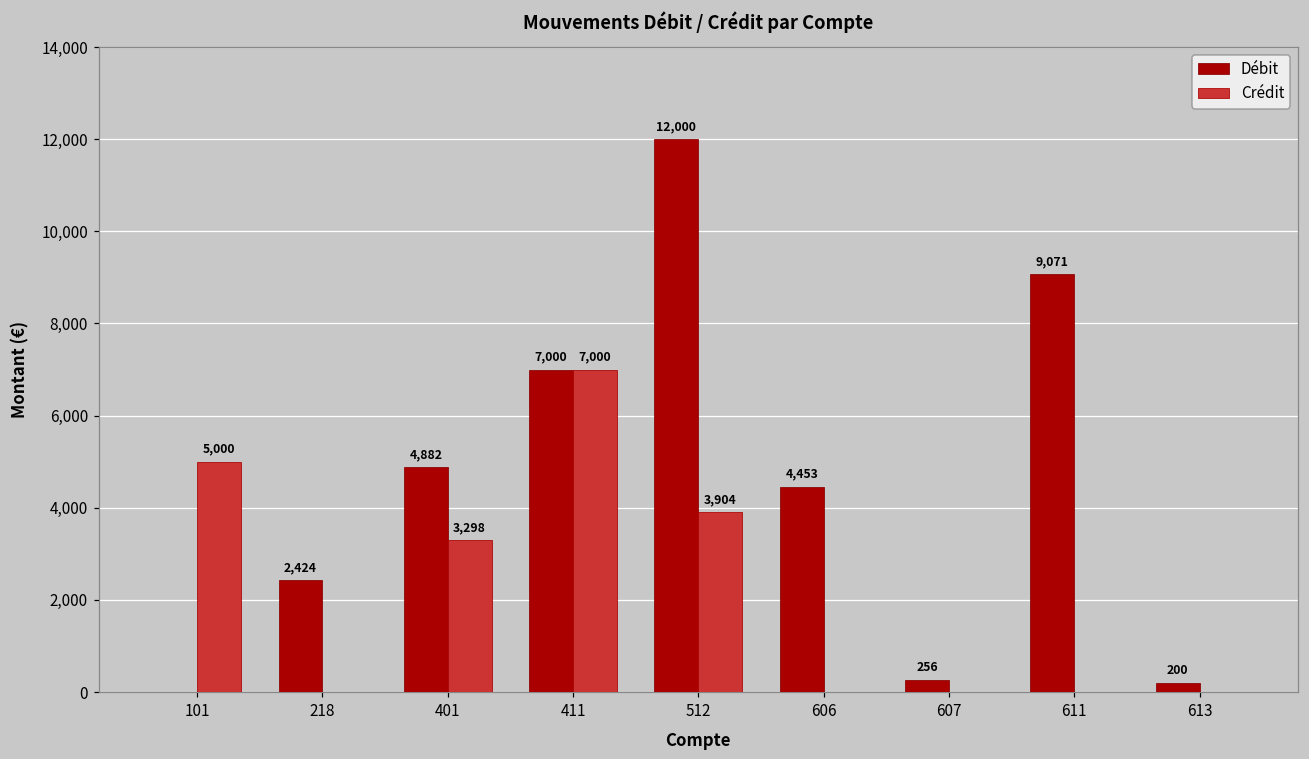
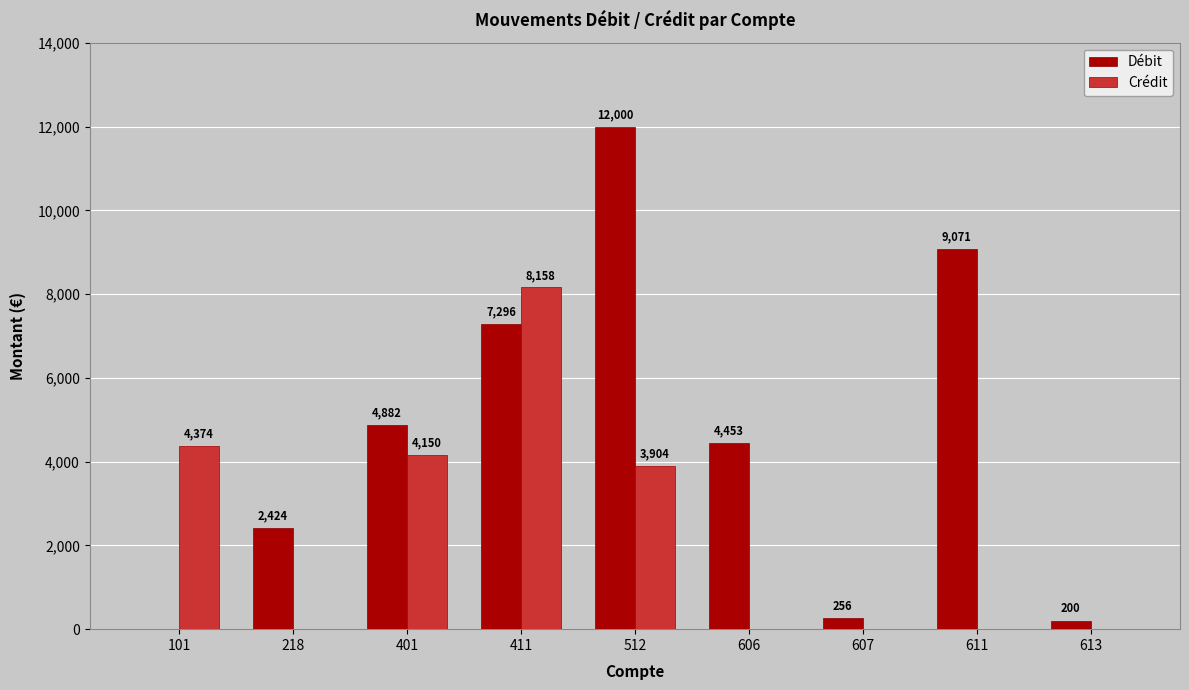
Crédit, 101: 5,000 -> 4,374
Crédit, 401: 3,298 -> 4,150
Débit, 411: 7,000 -> 7,296
Crédit, 411: 7,000 -> 8,158
